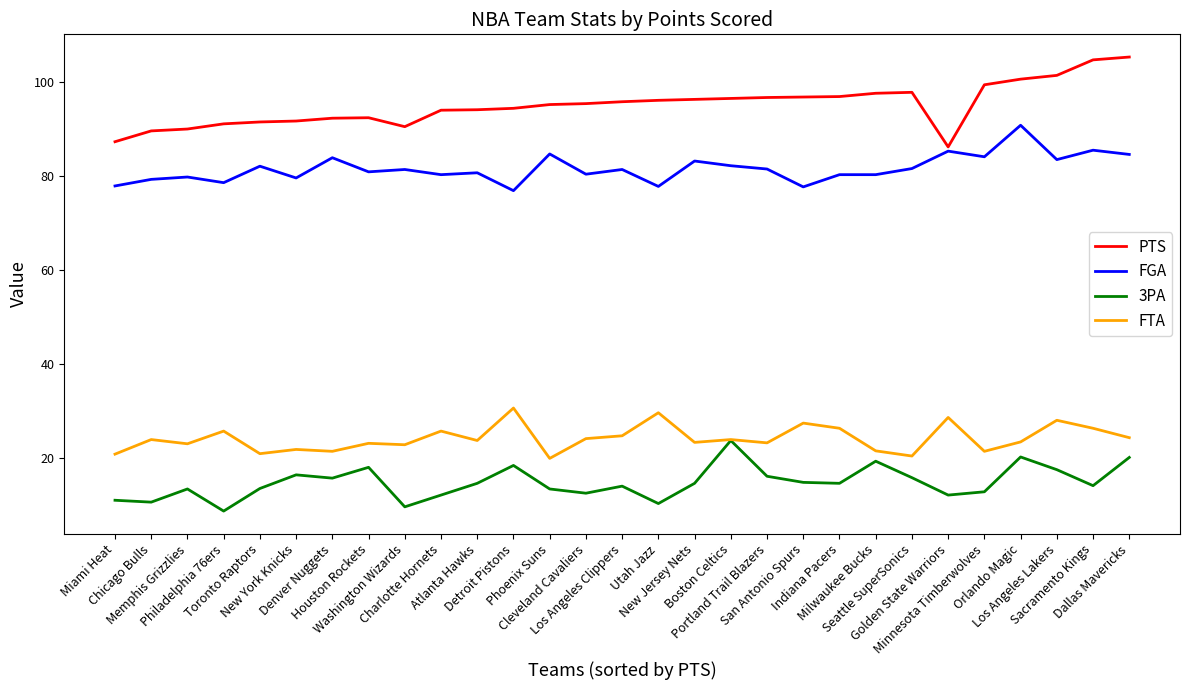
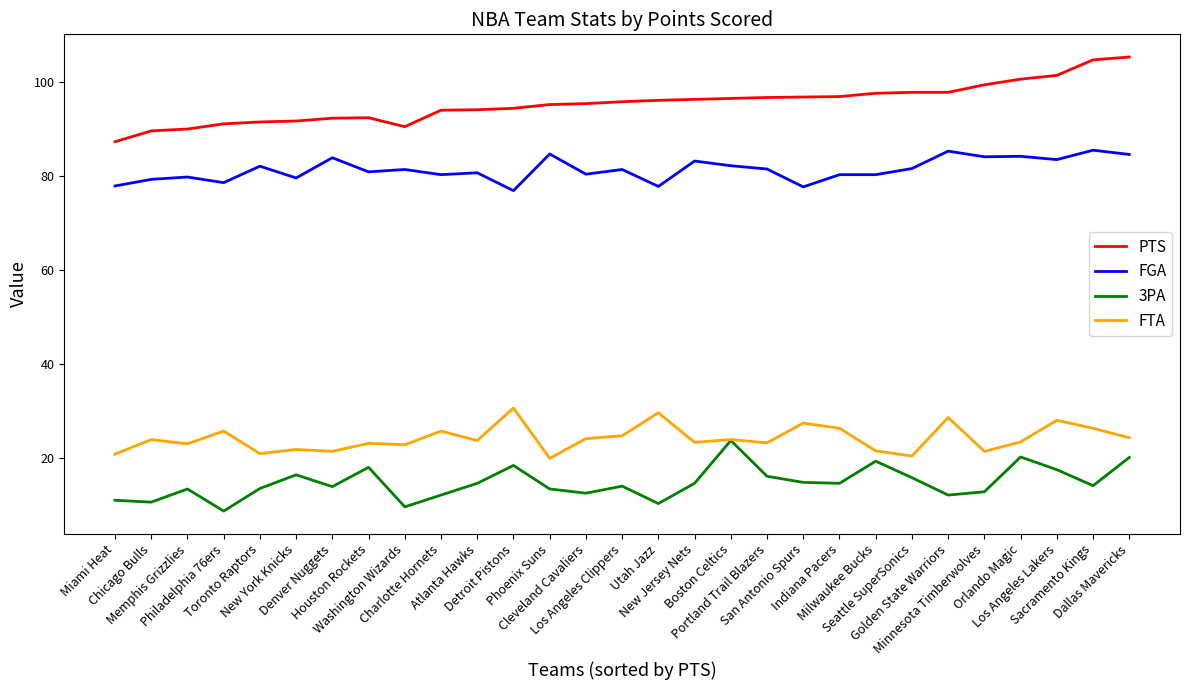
3PA, Denver Nuggets: 16 -> 14
PTS, Golden State Warriors: 86 -> 98
FGA, Orlando Magic: 91 -> 84
